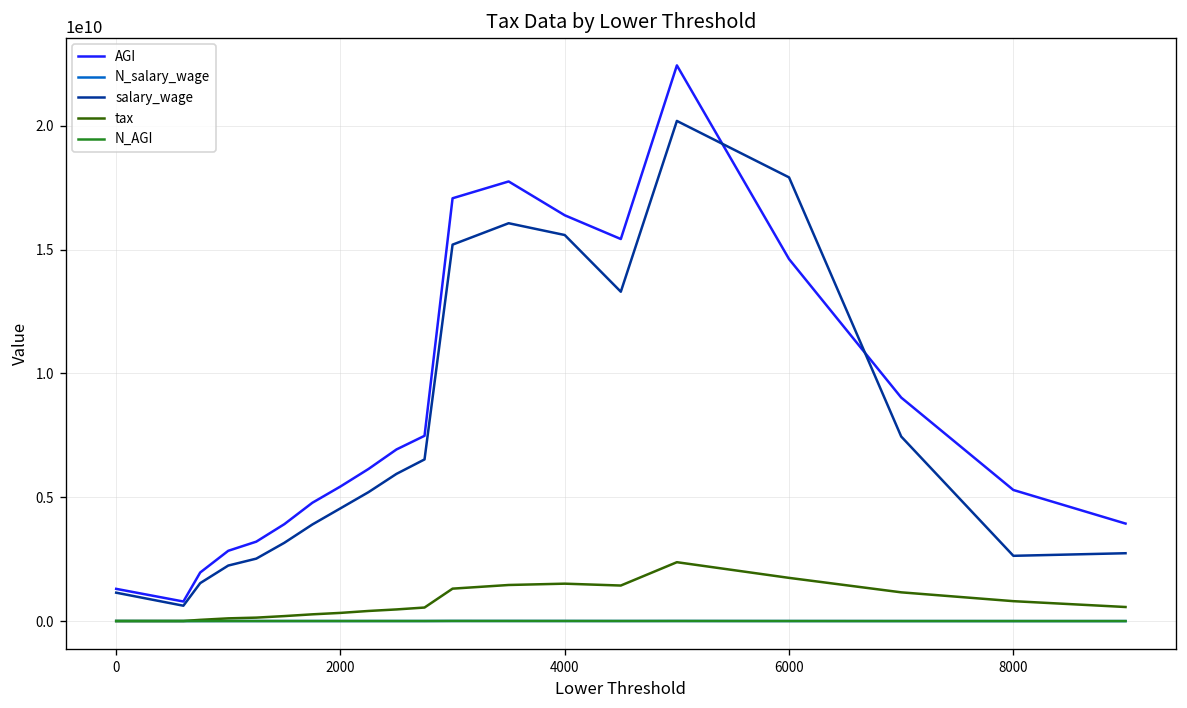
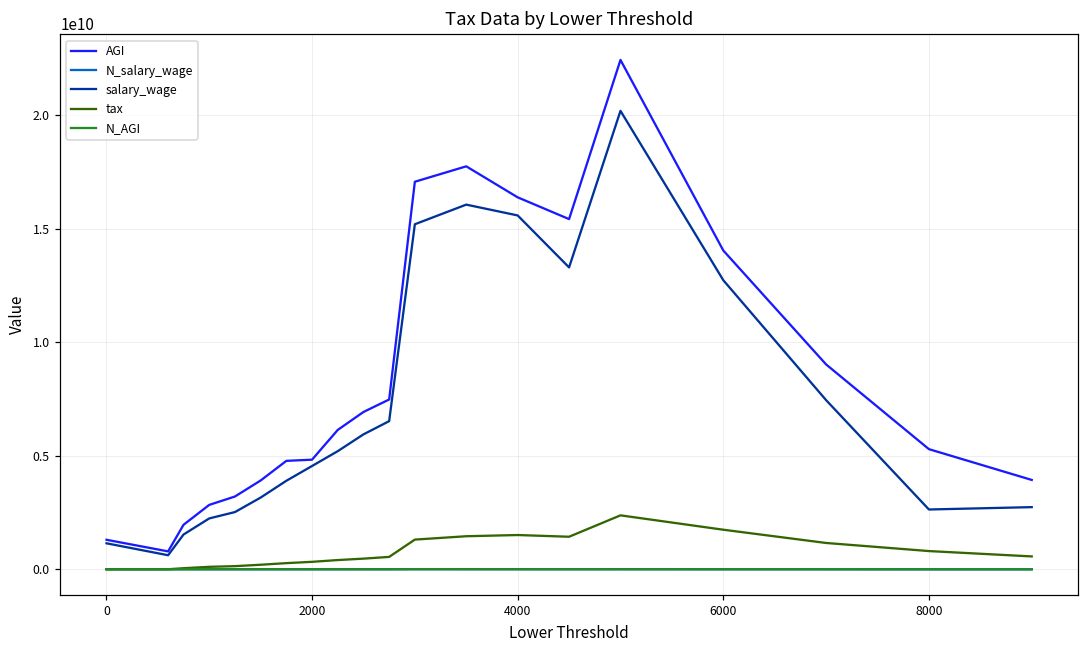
AGI, 2000: 5400000000 -> 4800000000
AGI, 6000: 14600000000 -> 14000000000
salary_wage, 6000: 17900000000 -> 12700000000
